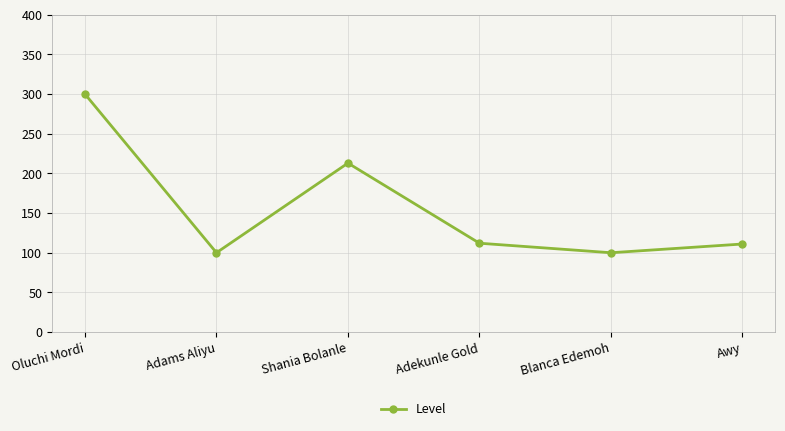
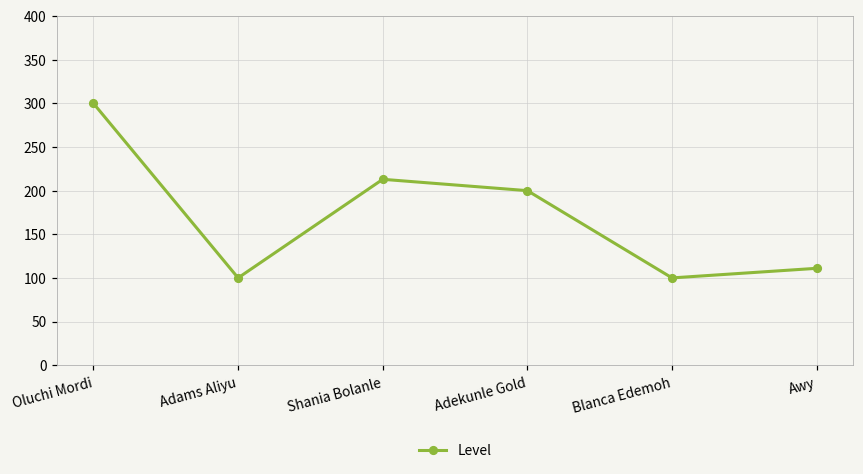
Adekunle Gold: 110 -> 200
